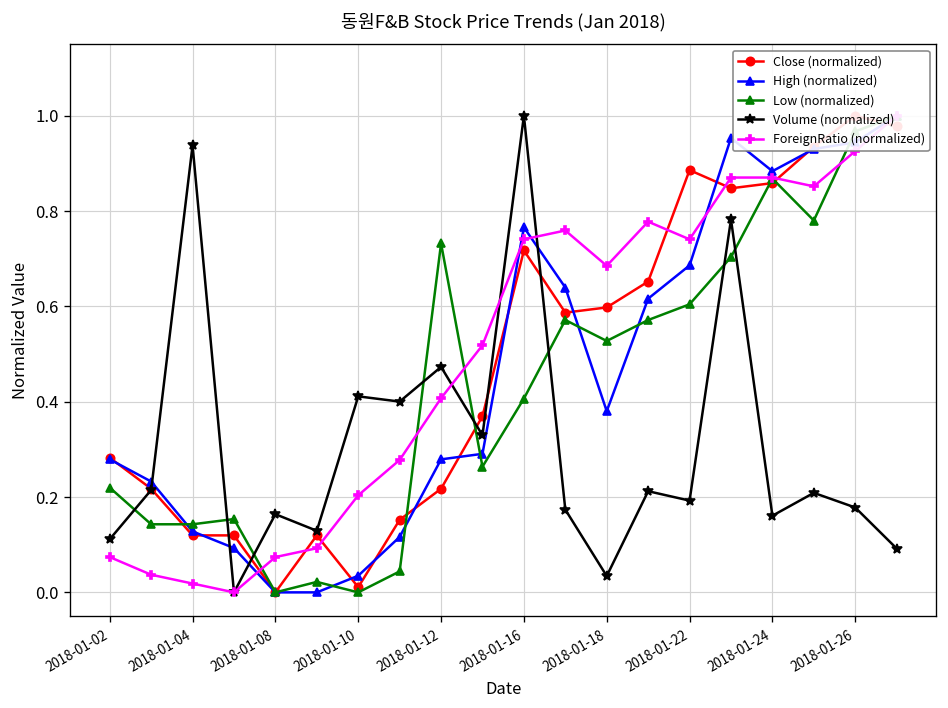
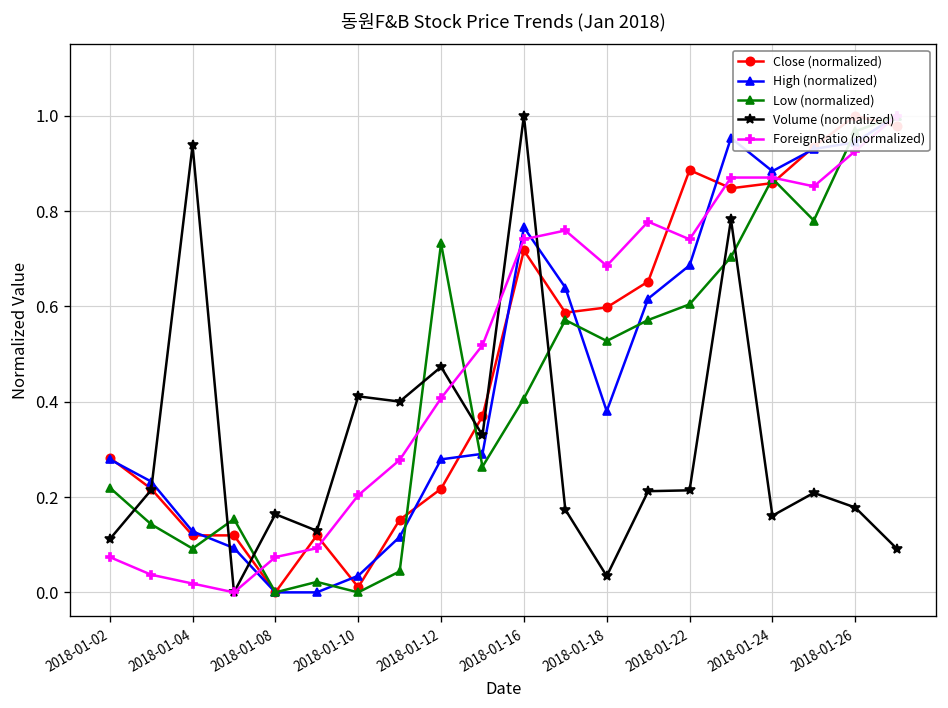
Low (normalized), 2018-01-04: 0.14 -> 0.09
Volume (normalized), 2018-01-22: 0.19 -> 0.21
